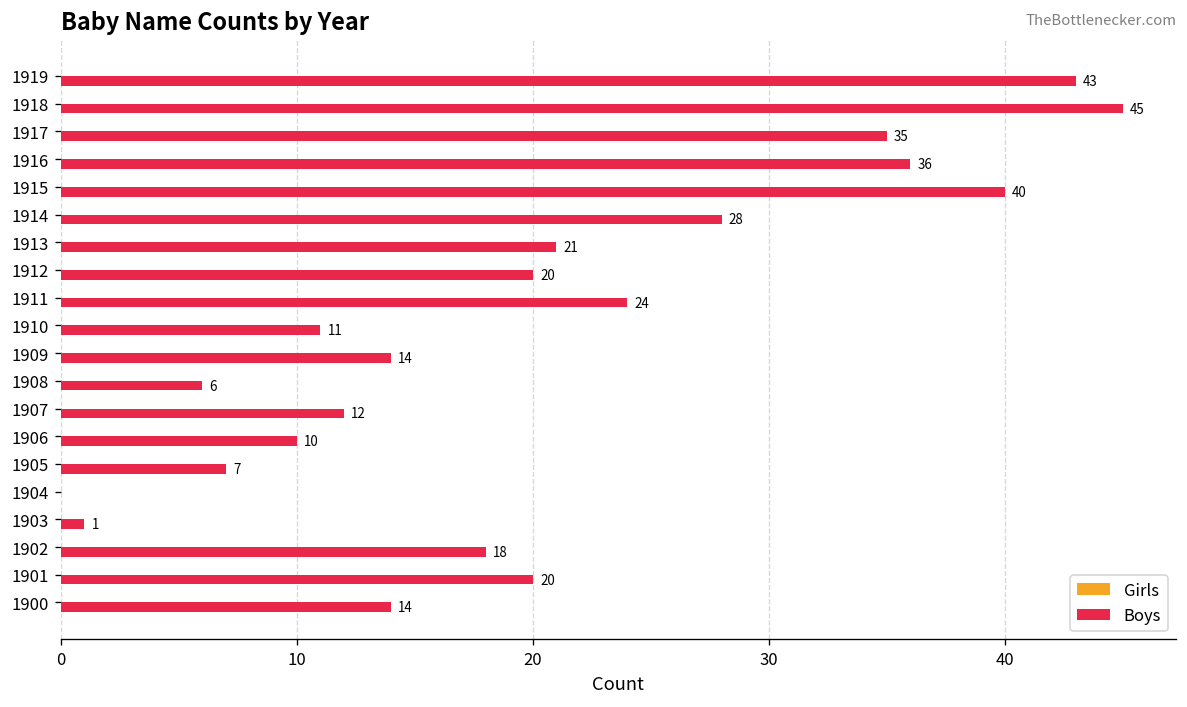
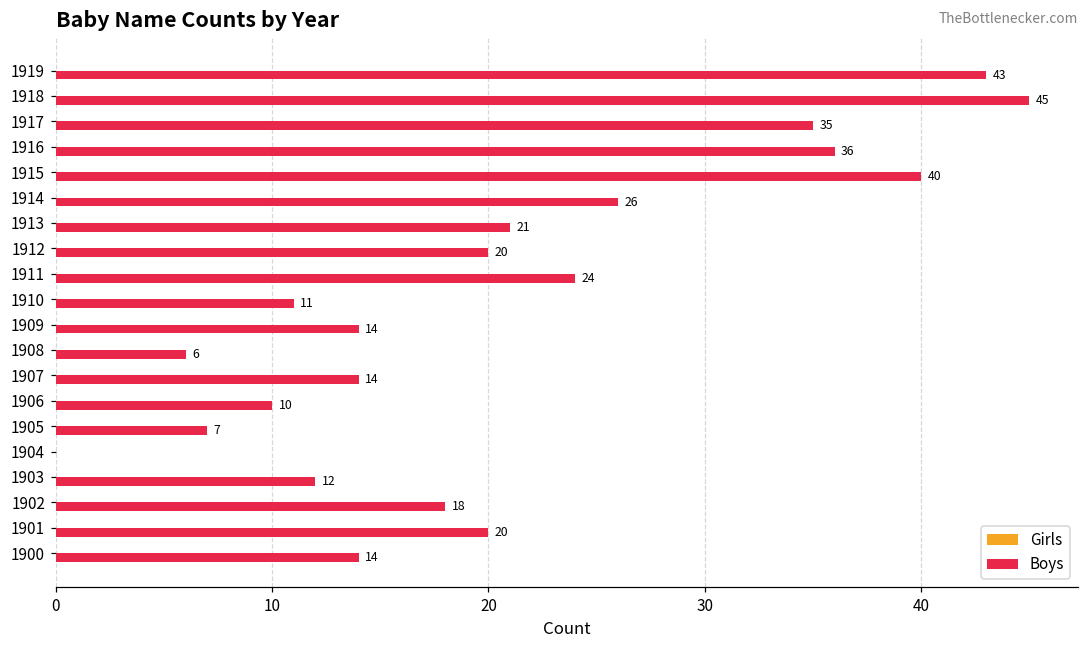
Boys, 1914: 28 -> 26
Boys, 1907: 12 -> 14
Boys, 1903: 1 -> 12
